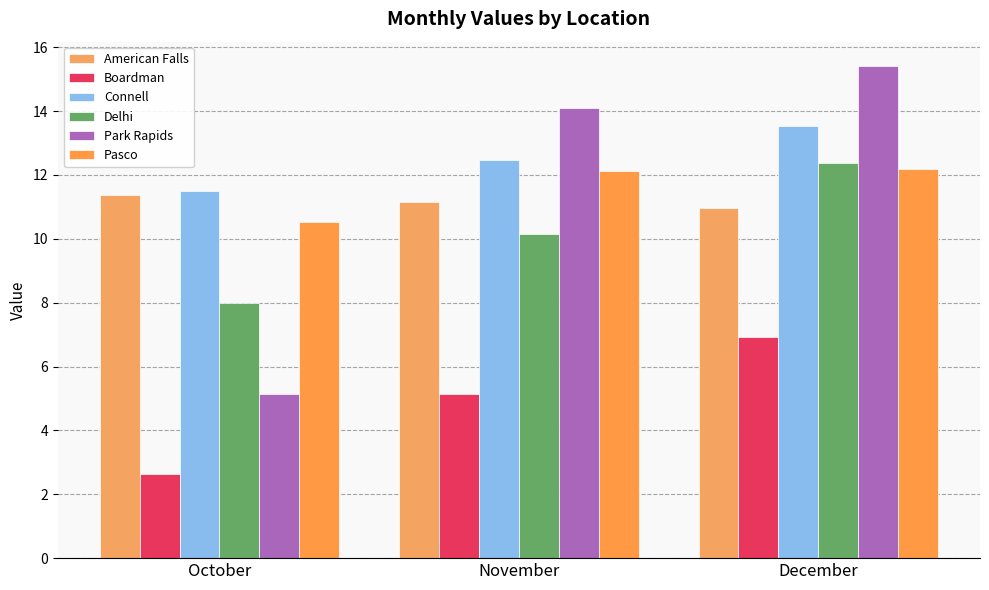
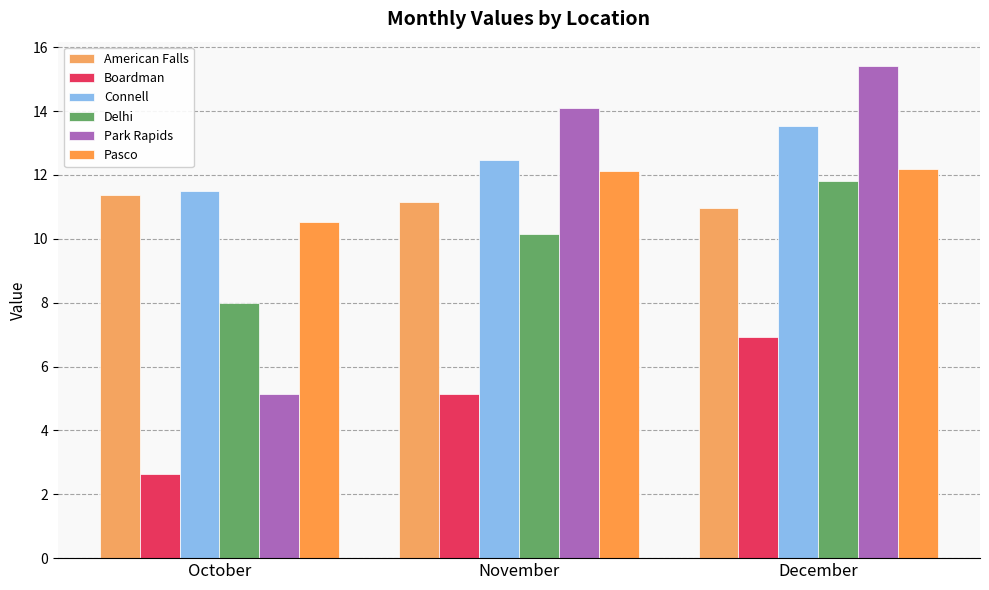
Delhi, December: 12.4 -> 11.8
